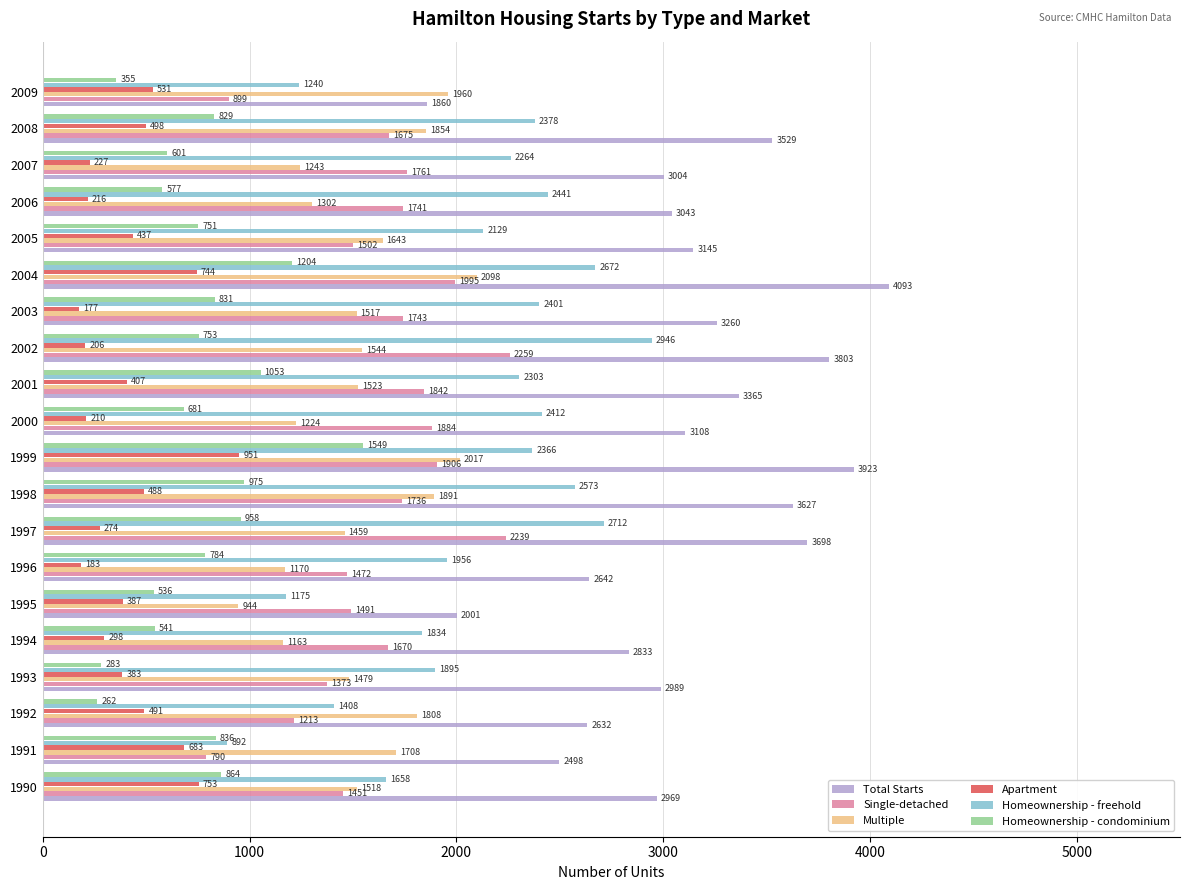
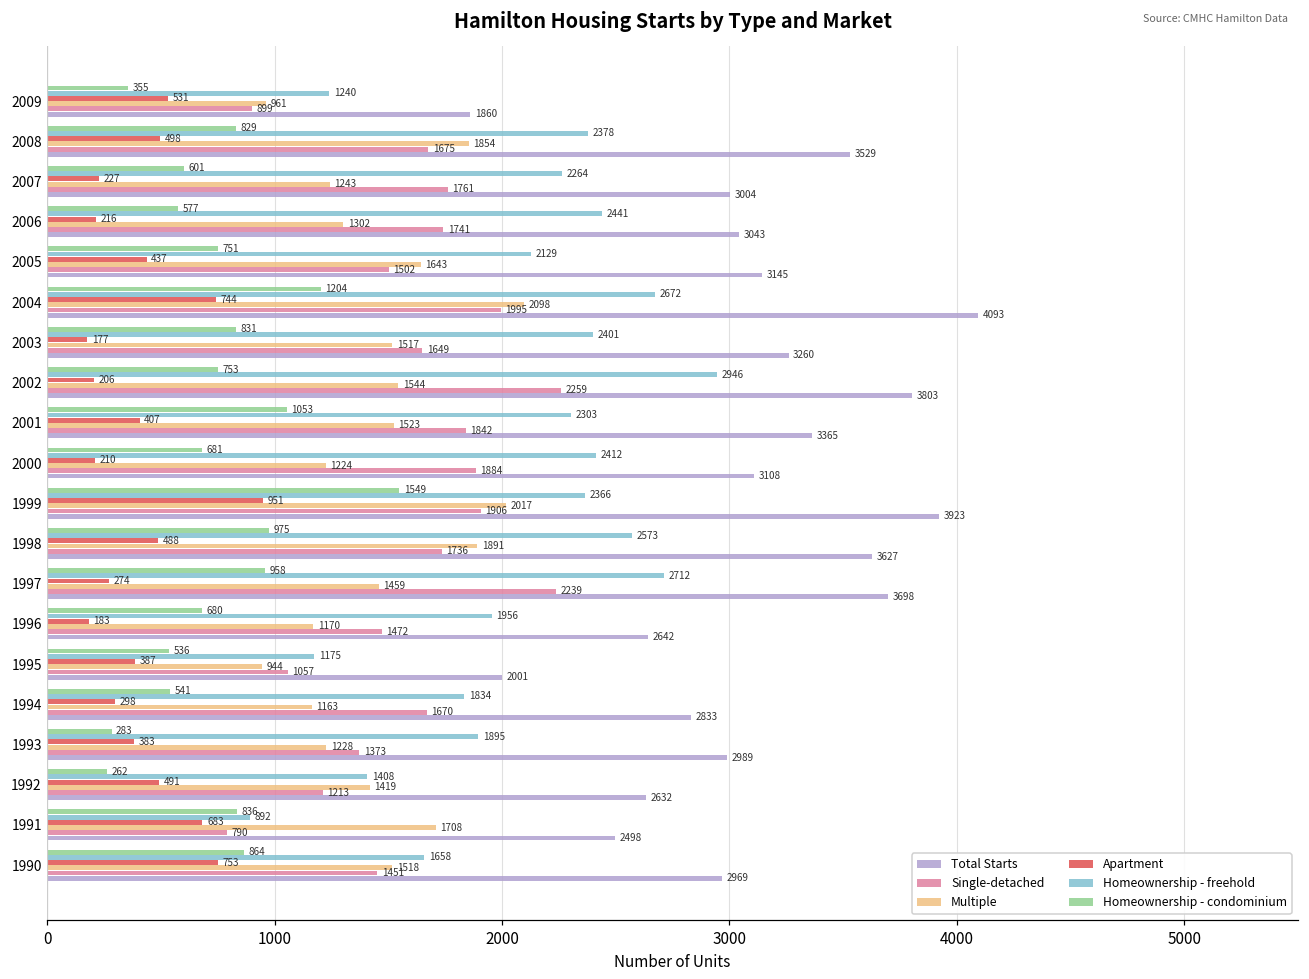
Multiple, 2009: 1960 -> 961
Single-detached, 2003: 1743 -> 1649
Homeownership - condominium, 1996: 784 -> 680
Single-detached, 1995: 1491 -> 1057
Multiple, 1993: 1479 -> 1228
Multiple, 1992: 1808 -> 1419
